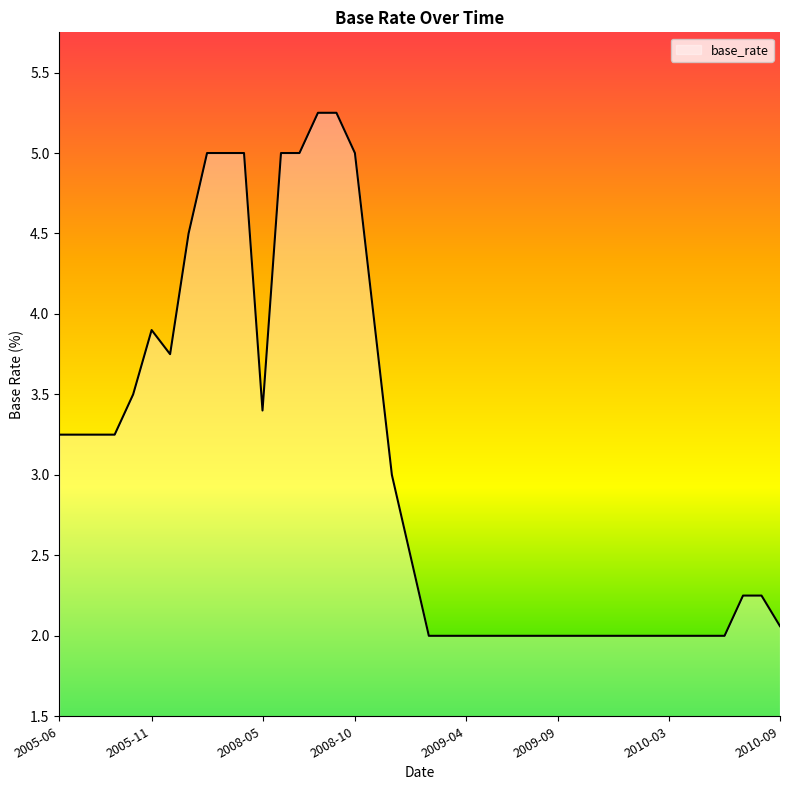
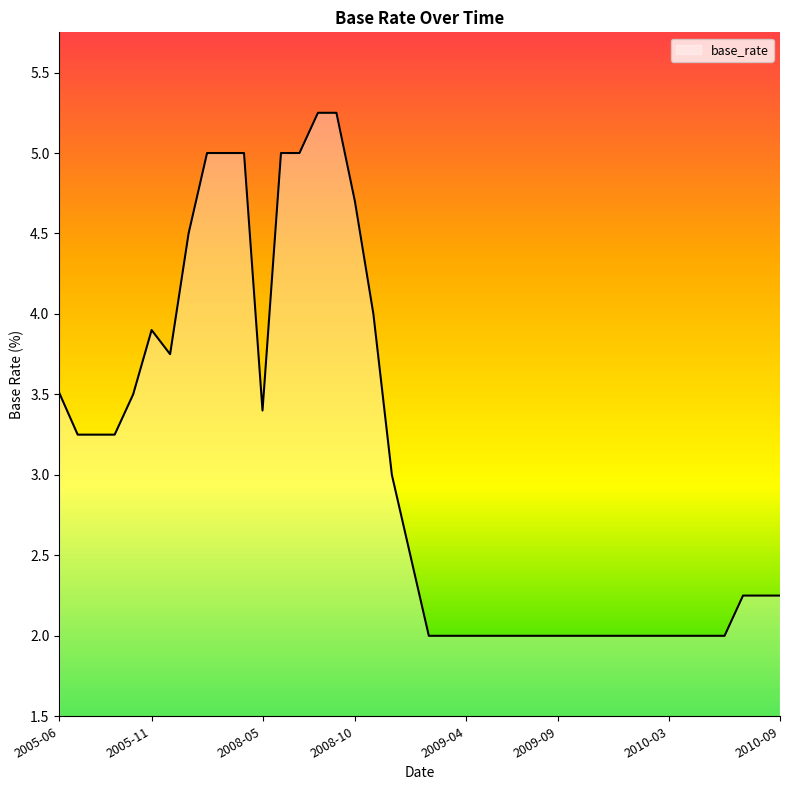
2005-06: 3.25 -> 3.51
2008-10: 5.0 -> 4.7
2010-09: 2.06 -> 2.25
